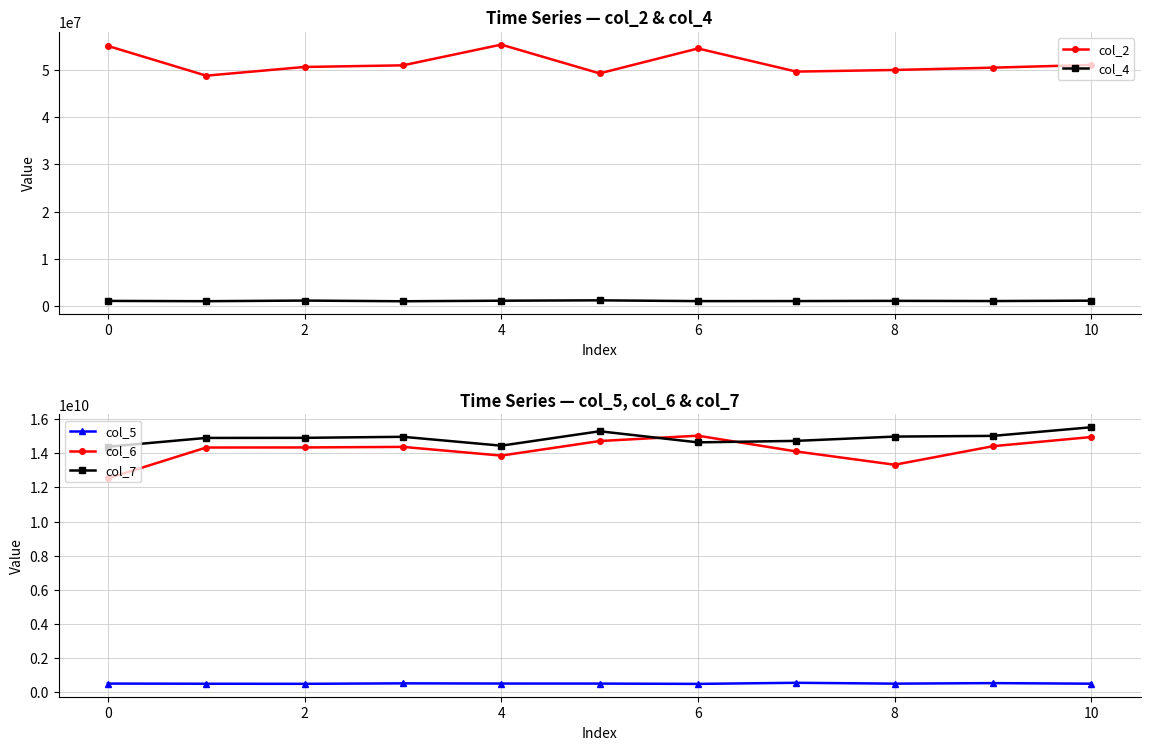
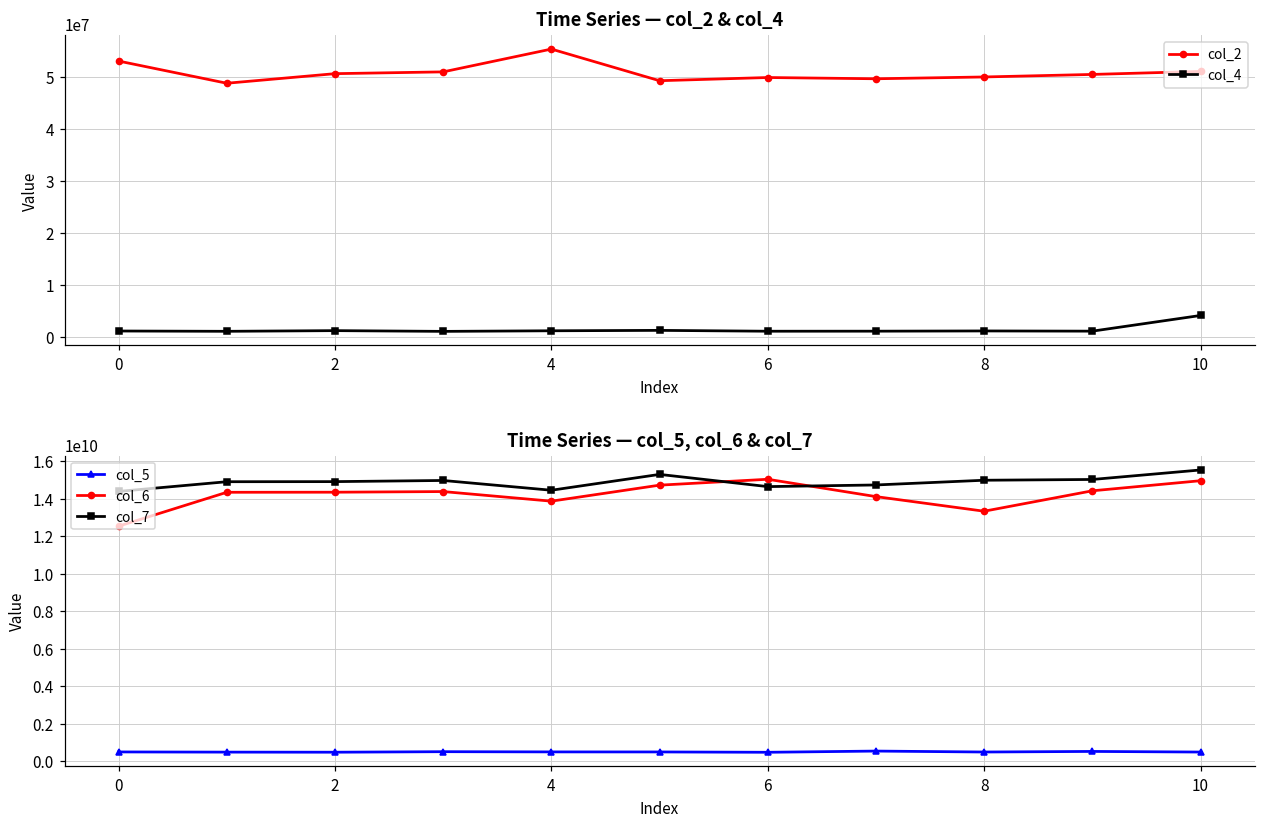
Time Series — col_2 & col_4, col_2, 0: 55000000 -> 53000000
Time Series — col_2 & col_4, col_2, 6: 54000000 -> 50000000
Time Series — col_2 & col_4, col_4, 10: 1000000 -> 4000000
